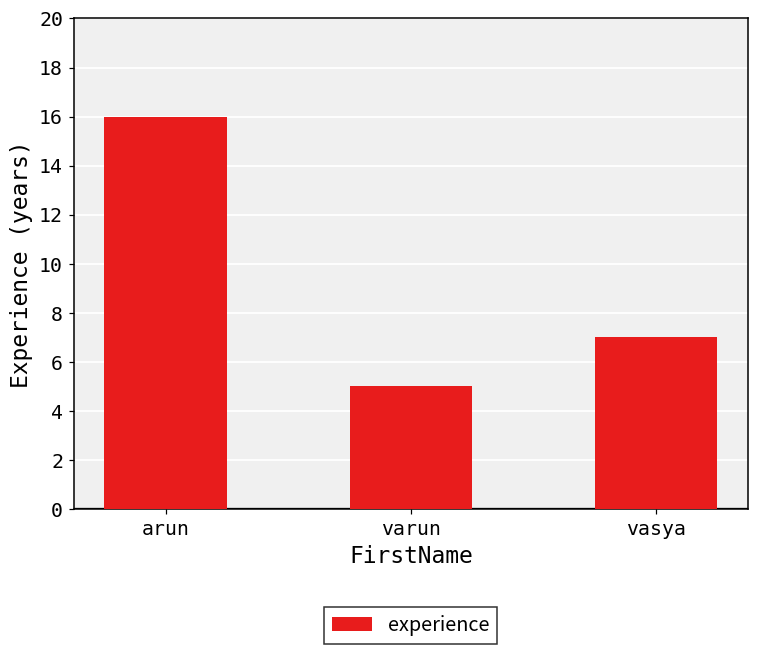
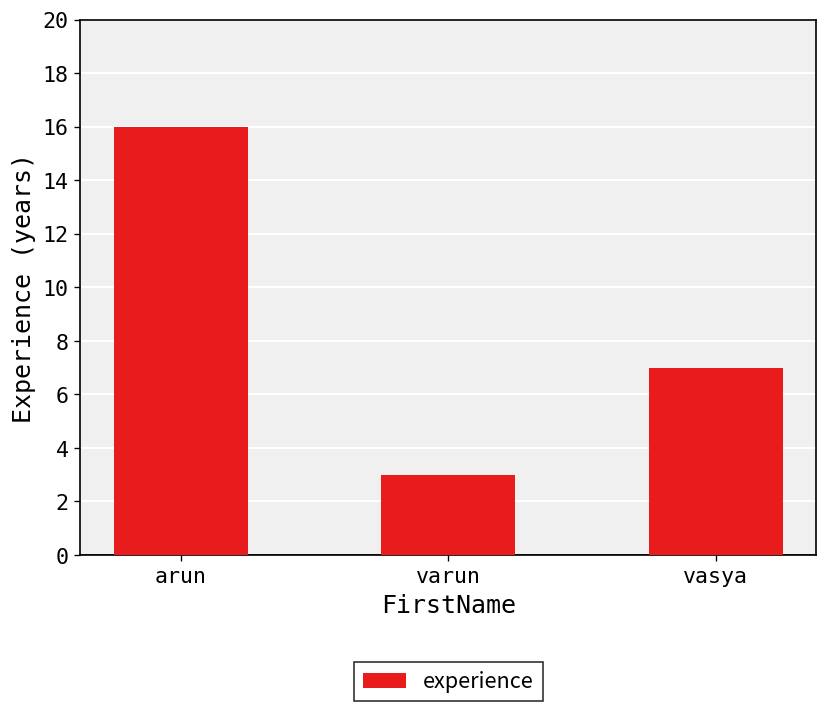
varun: 5 -> 3
